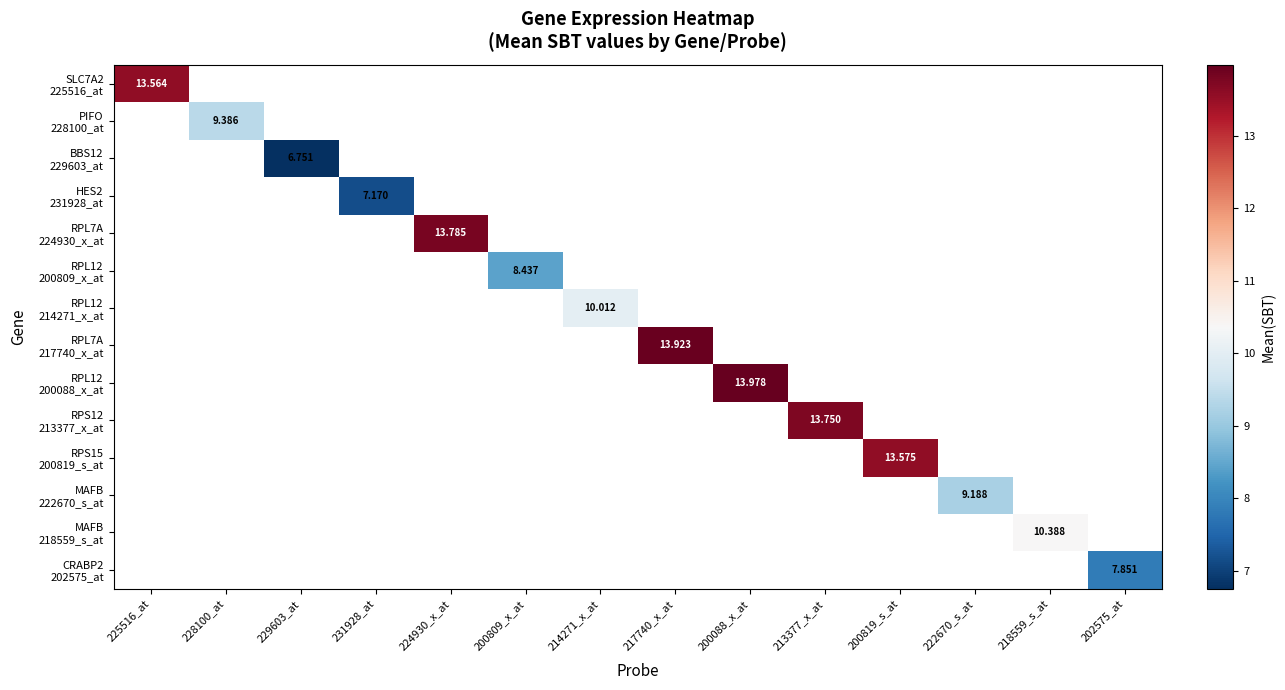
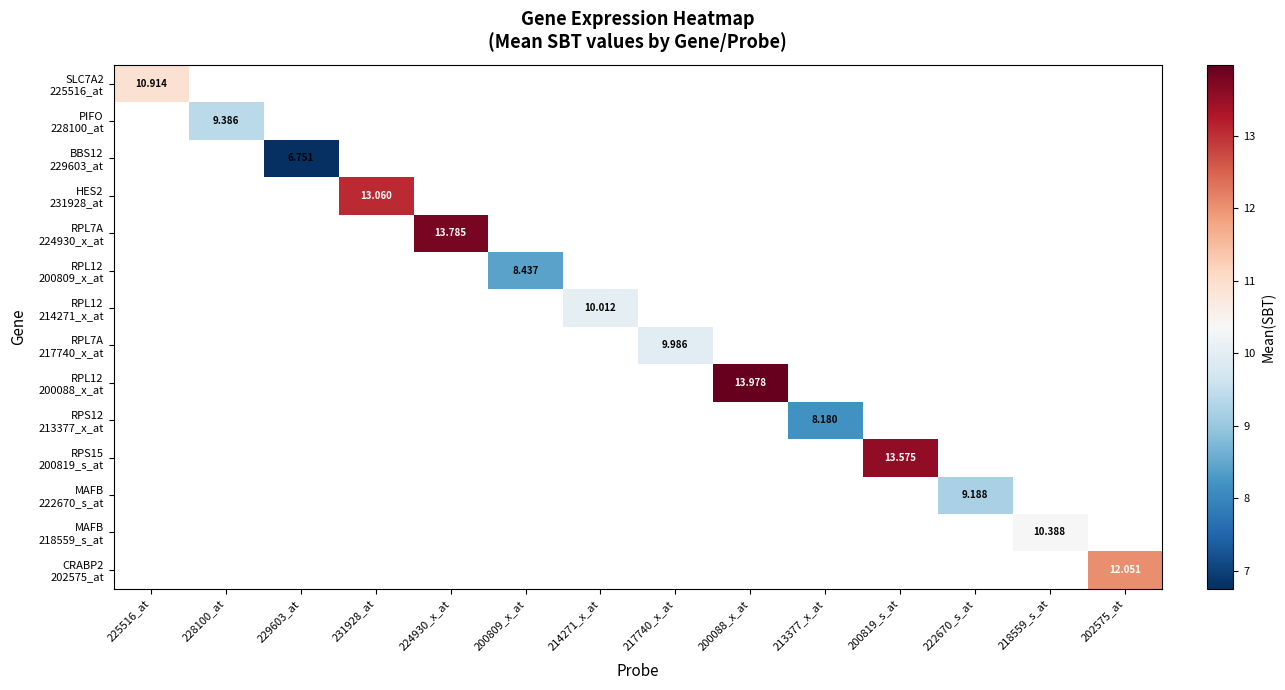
SLC7A2 225516_at, 225516_at: 13.564 -> 10.914
HES2 231928_at, 231928_at: 7.170 -> 13.060
RPL7A 217740_x_at, 217740_x_at: 13.923 -> 9.986
RPS12 213377_x_at, 213377_x_at: 13.750 -> 8.180
CRABP2 202575_at, 202575_at: 7.851 -> 12.051
